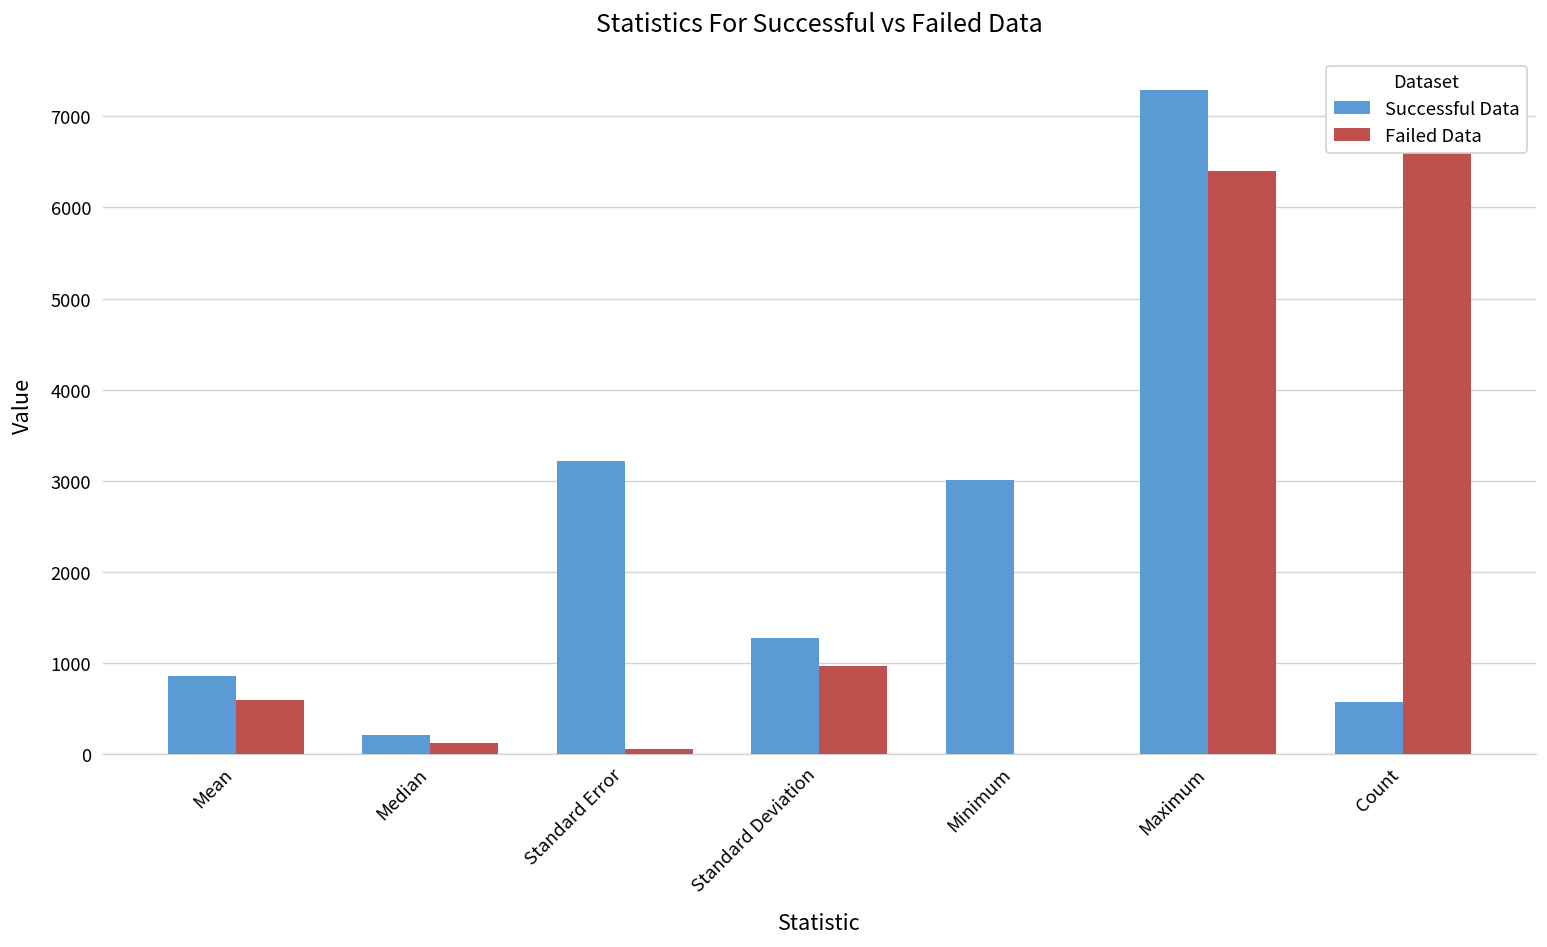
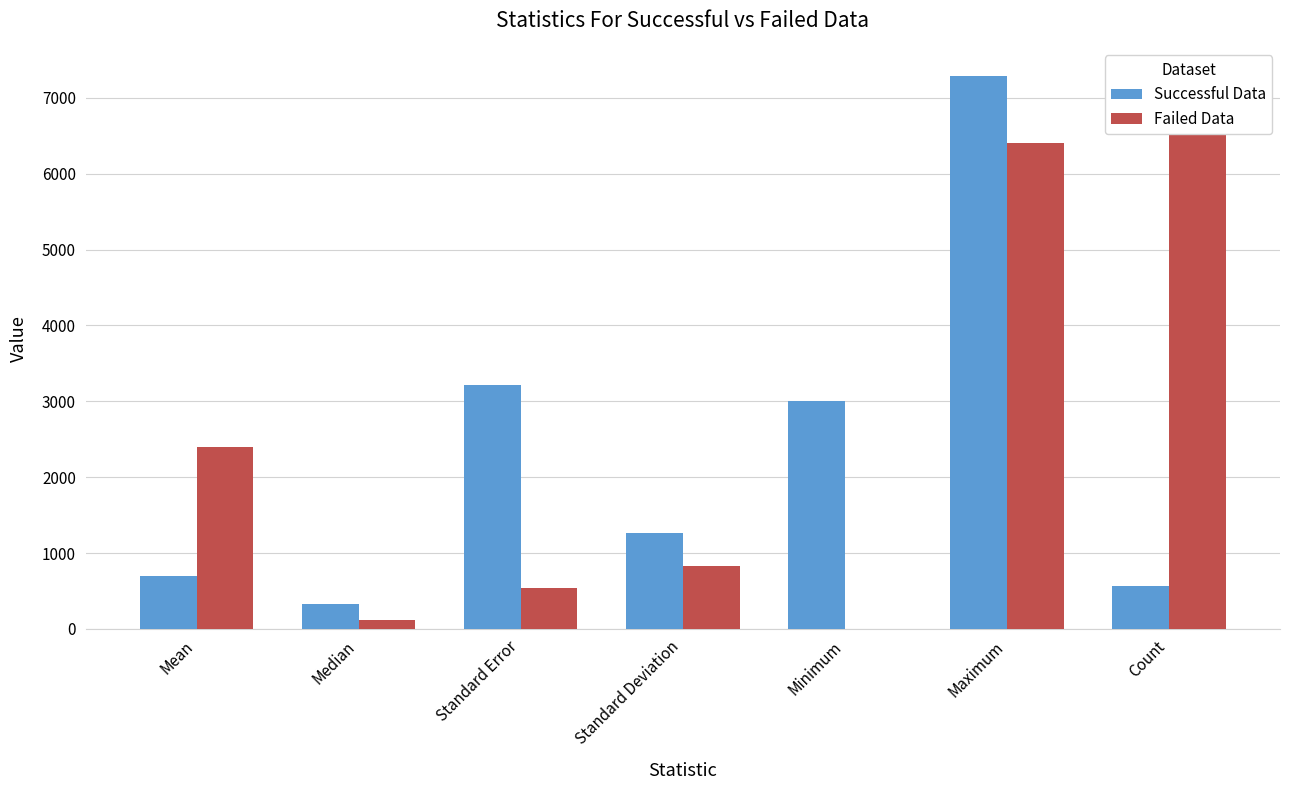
Successful Data, Mean: 900 -> 700
Failed Data, Mean: 600 -> 2400
Successful Data, Median: 200 -> 300
Failed Data, Standard Error: 100 -> 500
Failed Data, Standard Deviation: 1000 -> 800
